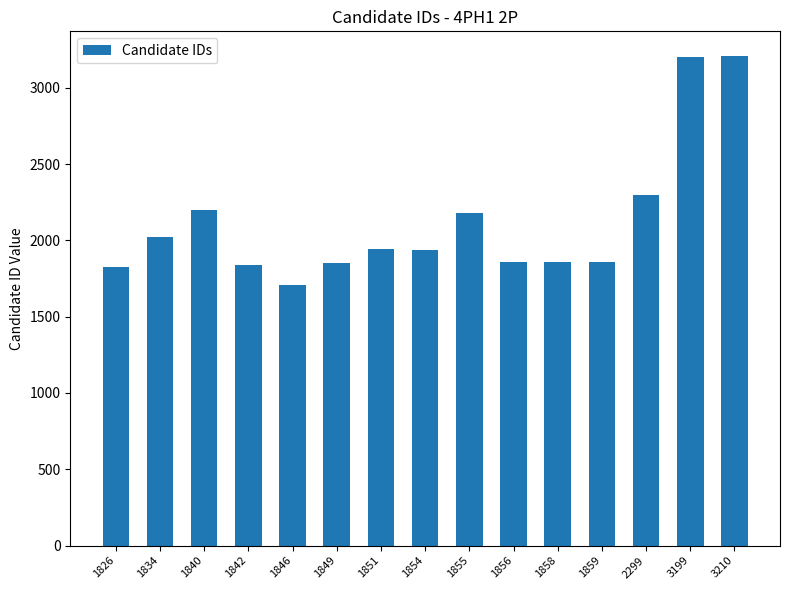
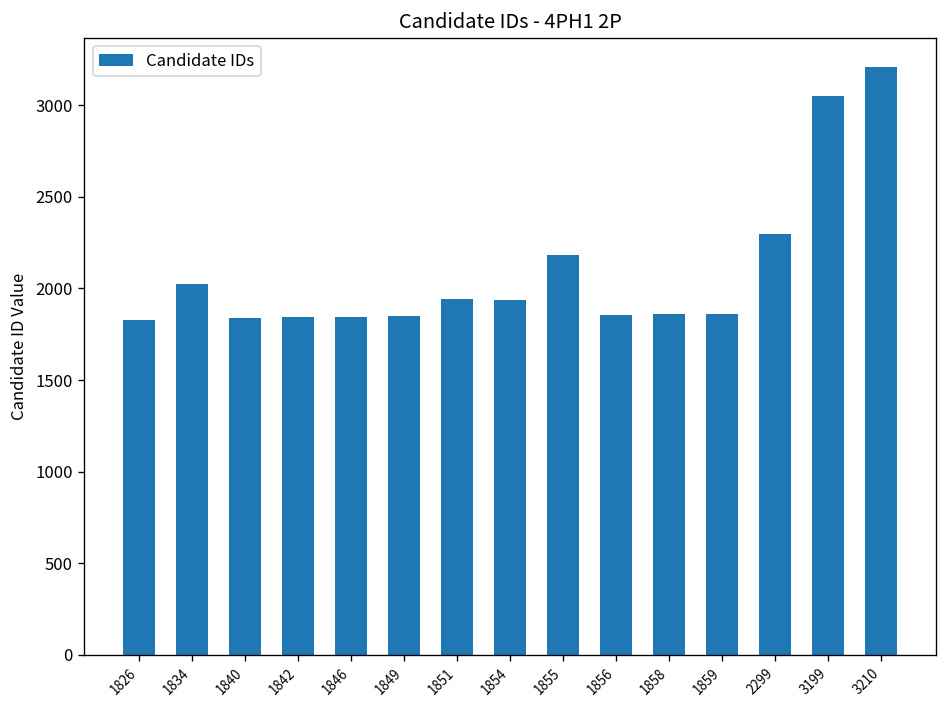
1840: 2200 -> 1840
1846: 1710 -> 1850
3199: 3200 -> 3050
